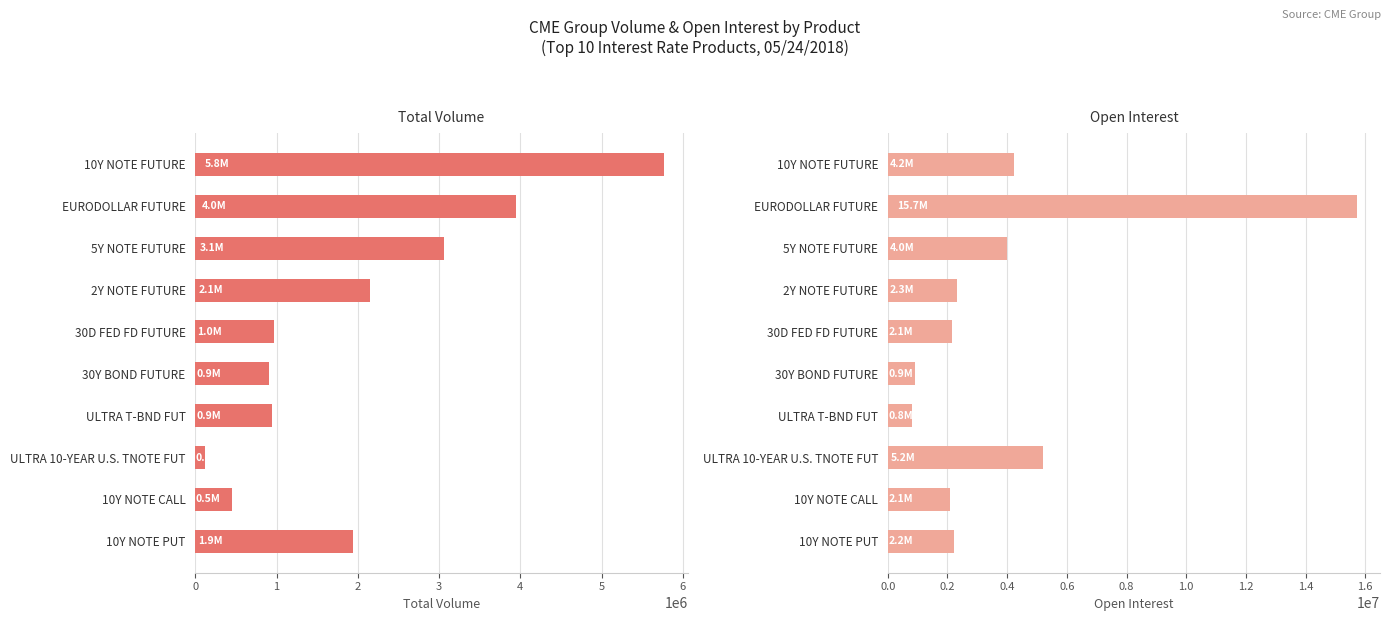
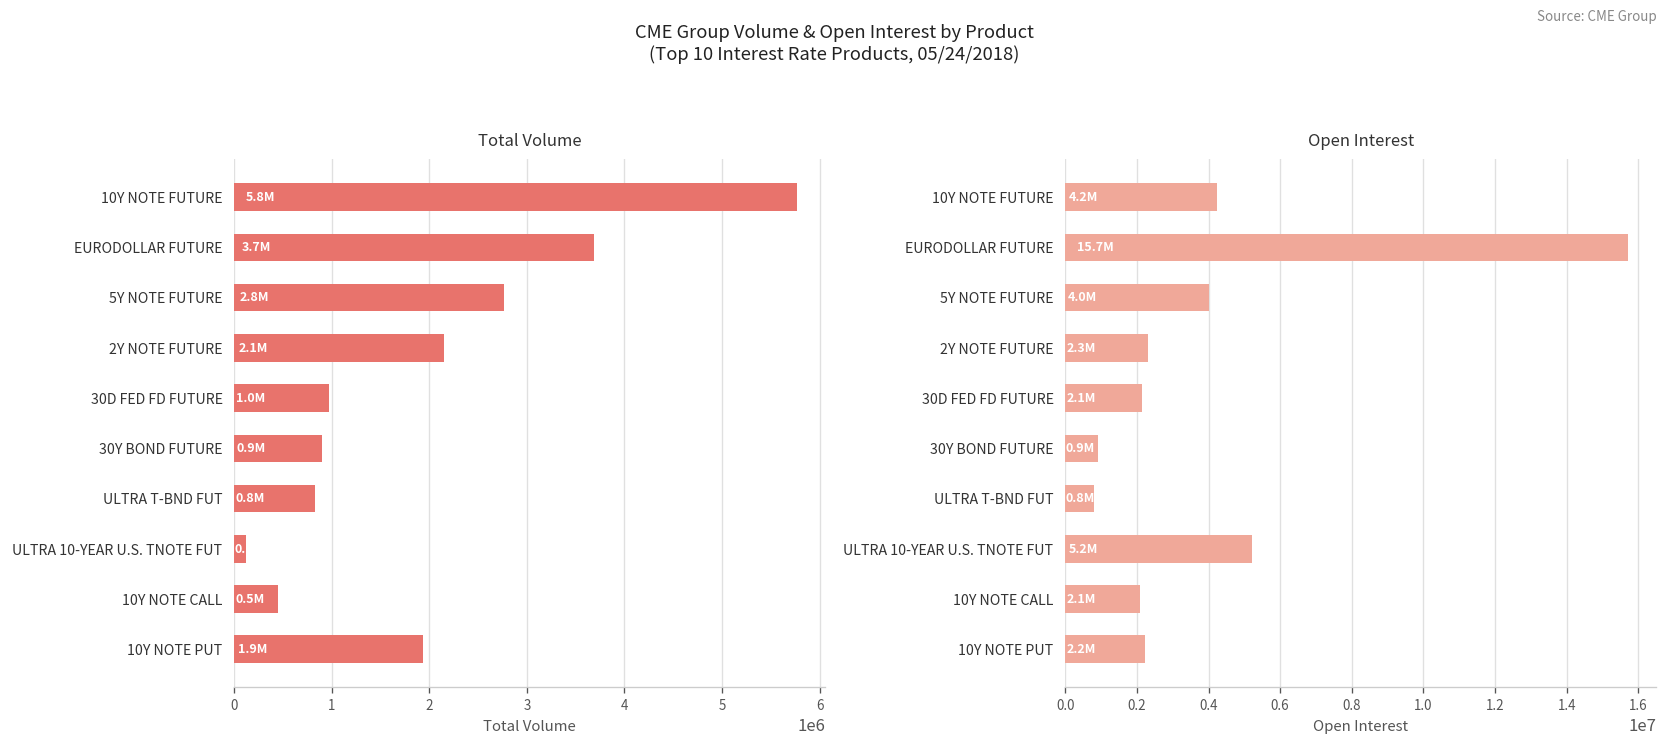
Total Volume, EURODOLLAR FUTURE: 4.0M -> 3.7M
Total Volume, 5Y NOTE FUTURE: 3.1M -> 2.8M
Total Volume, ULTRA T-BND FUT: 0.9M -> 0.8M
